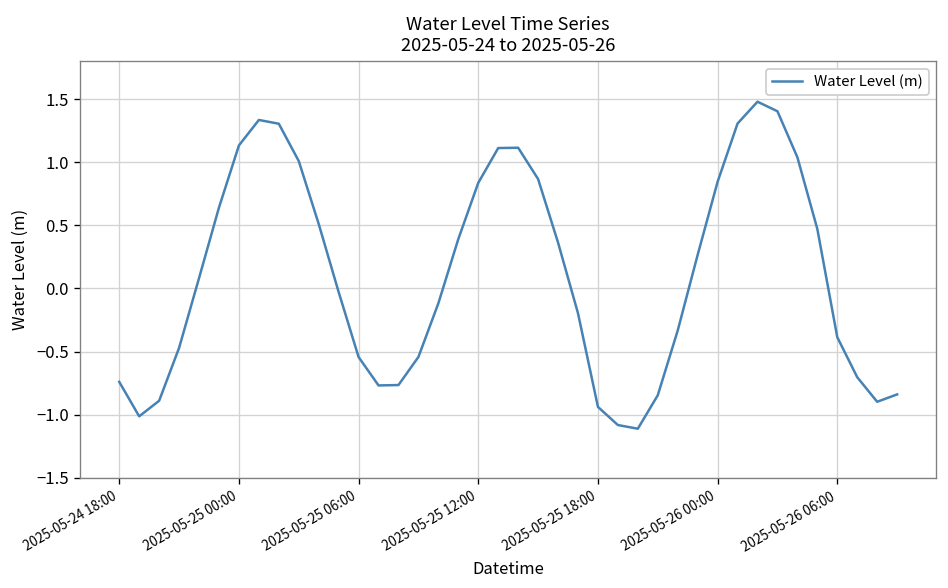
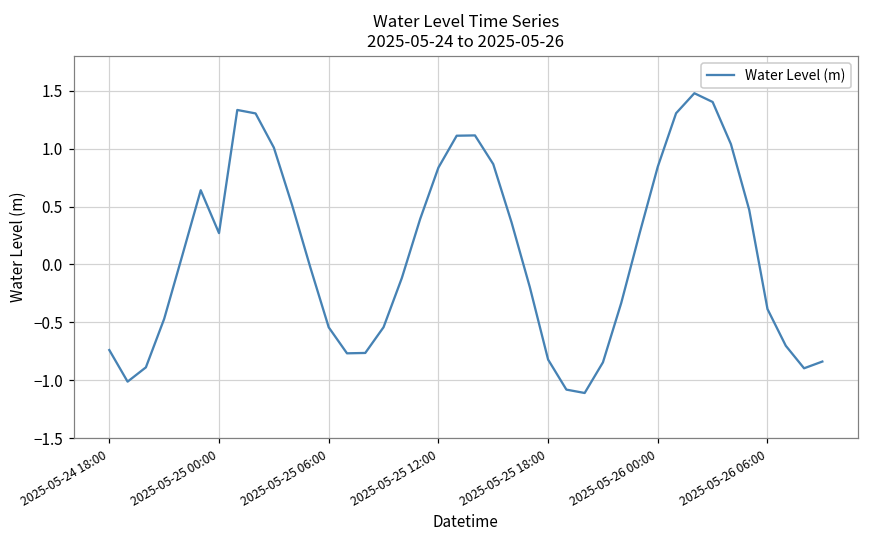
2025-05-25 00:00: 1.13 -> 0.27
2025-05-25 18:00: -0.94 -> -0.82
